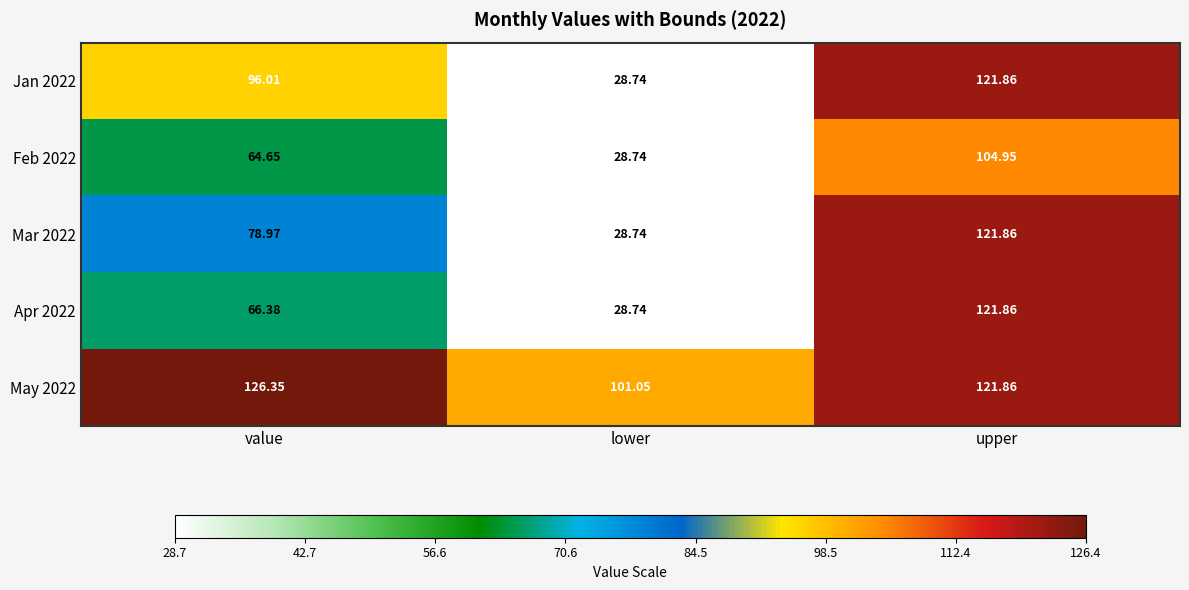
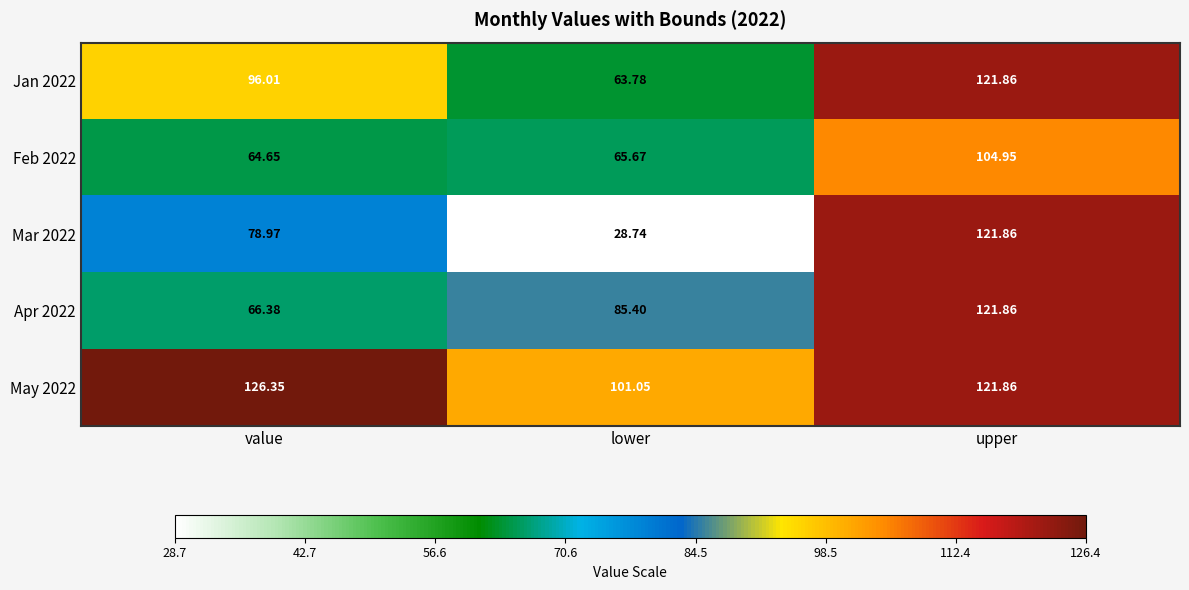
Jan 2022, lower: 28.74 -> 63.78
Feb 2022, lower: 28.74 -> 65.67
Apr 2022, lower: 28.74 -> 85.40
